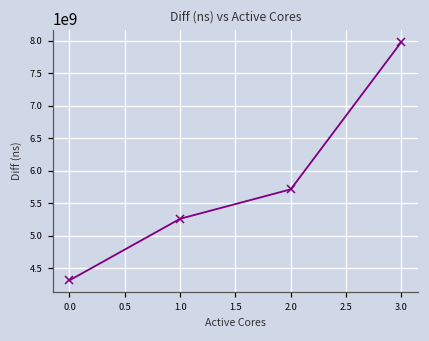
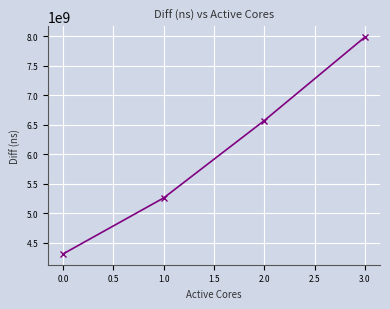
2.0: 5700000000 -> 6600000000
